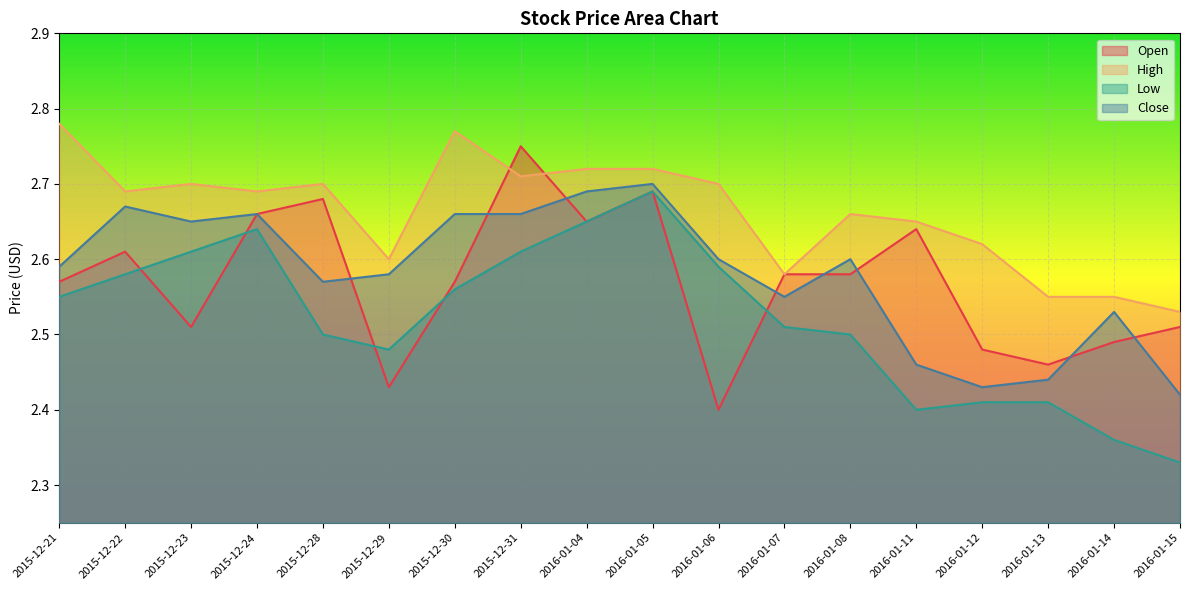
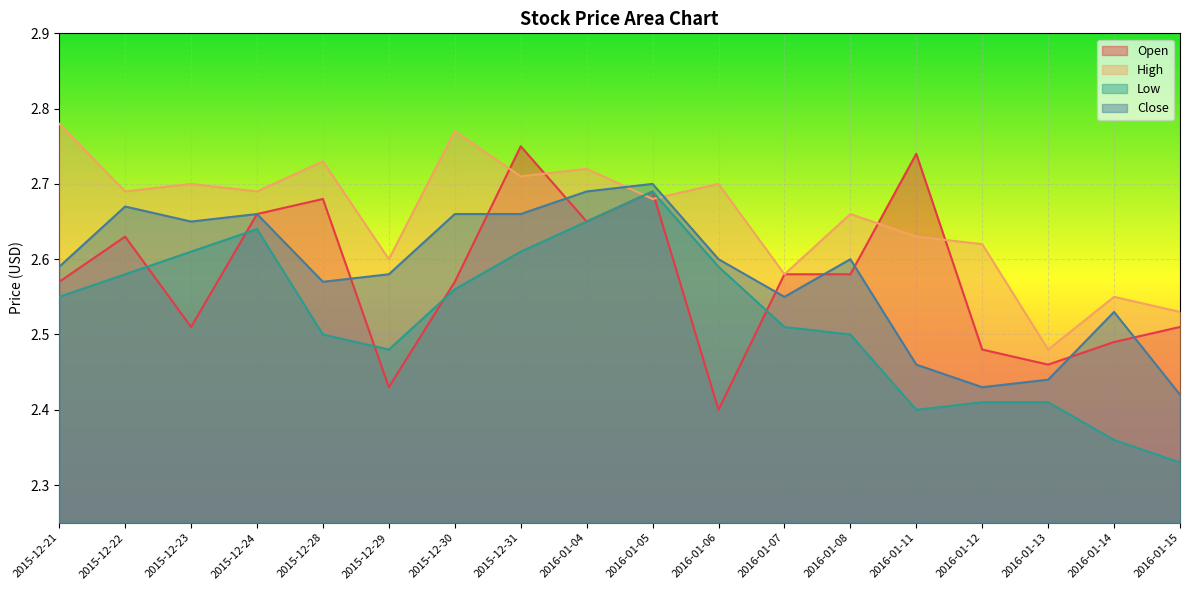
Open, 2015-12-22: 2.61 -> 2.63
High, 2015-12-28: 2.70 -> 2.73
High, 2016-01-05: 2.72 -> 2.68
Open, 2016-01-11: 2.64 -> 2.74
High, 2016-01-11: 2.65 -> 2.63
High, 2016-01-13: 2.55 -> 2.48
